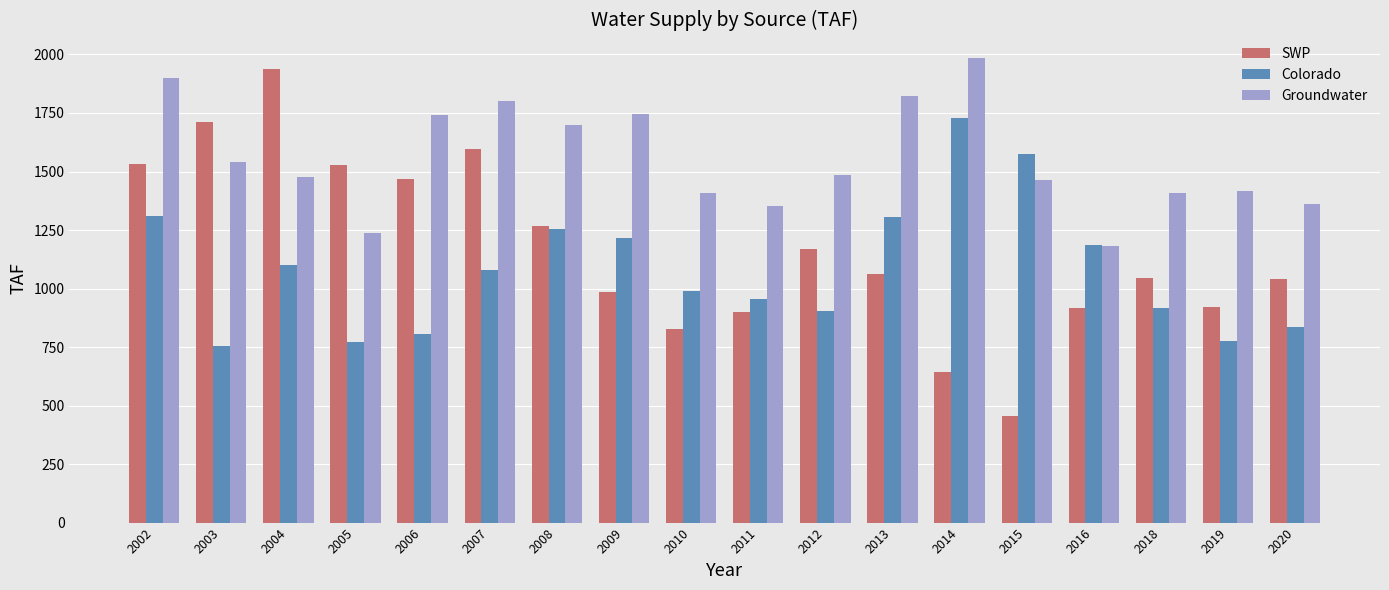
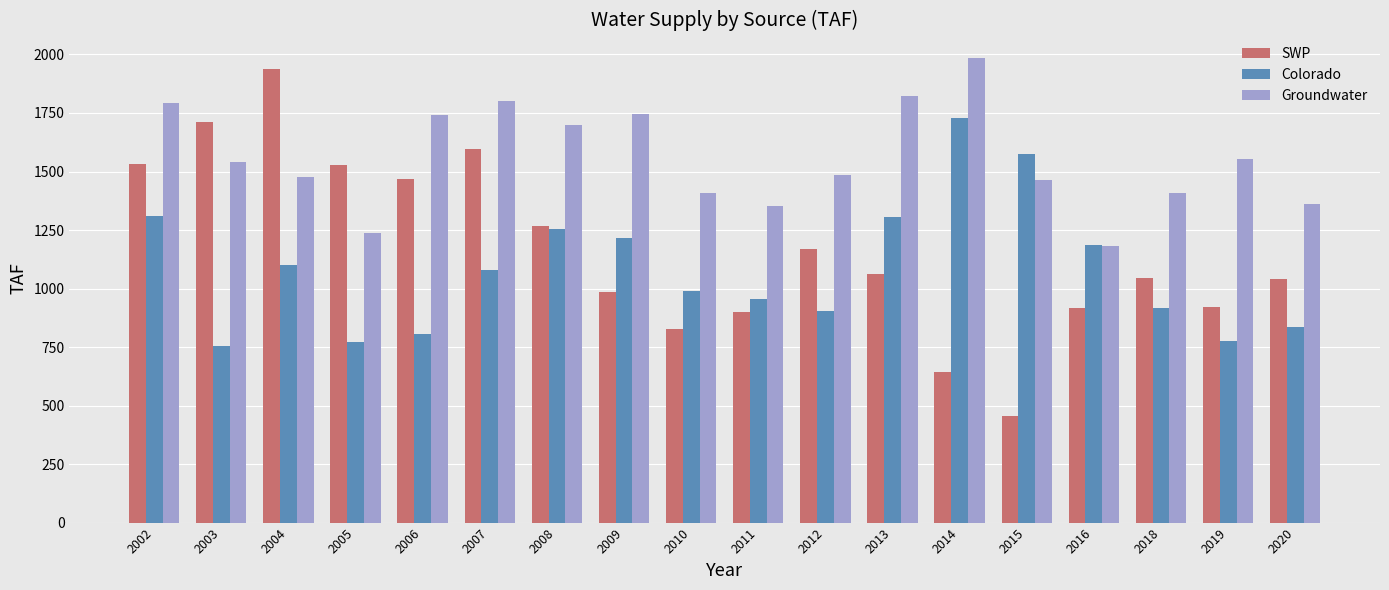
Groundwater, 2002: 1900 -> 1790
Groundwater, 2019: 1410 -> 1560
